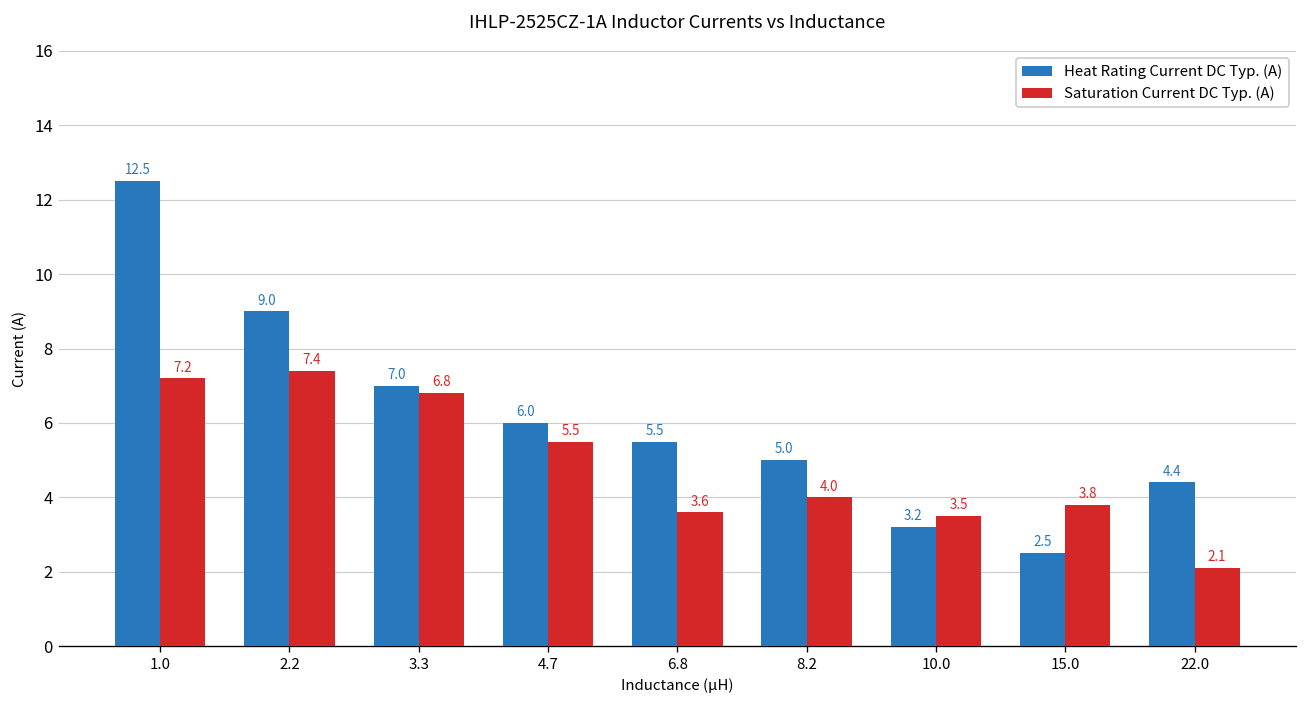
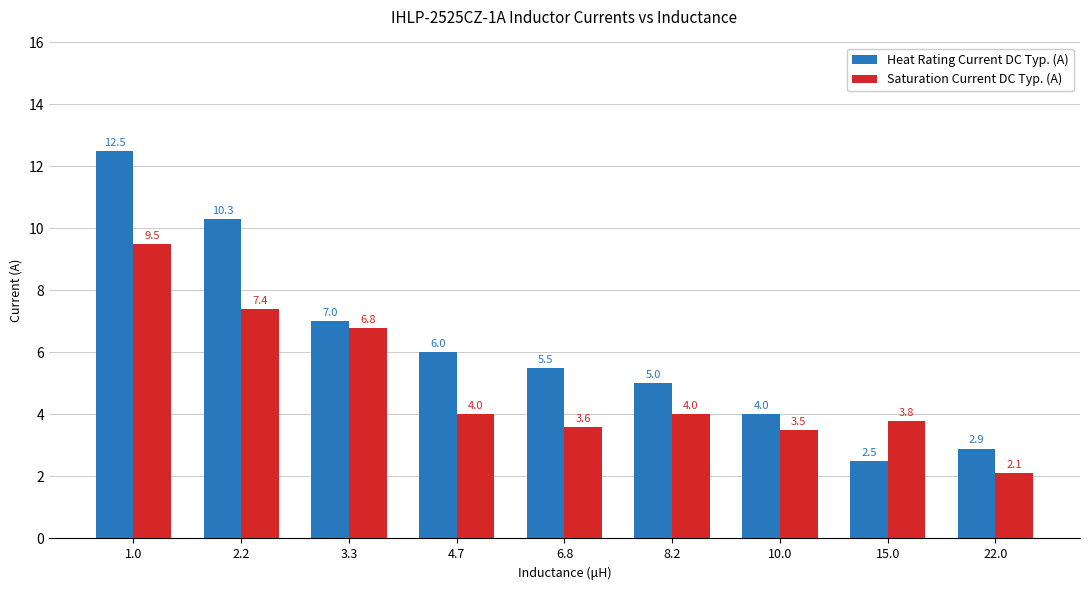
Saturation Current DC Typ. (A), 1.0: 7.2 -> 9.5
Heat Rating Current DC Typ. (A), 2.2: 9.0 -> 10.3
Saturation Current DC Typ. (A), 4.7: 5.5 -> 4.0
Heat Rating Current DC Typ. (A), 10.0: 3.2 -> 4.0
Heat Rating Current DC Typ. (A), 22.0: 4.4 -> 2.9
